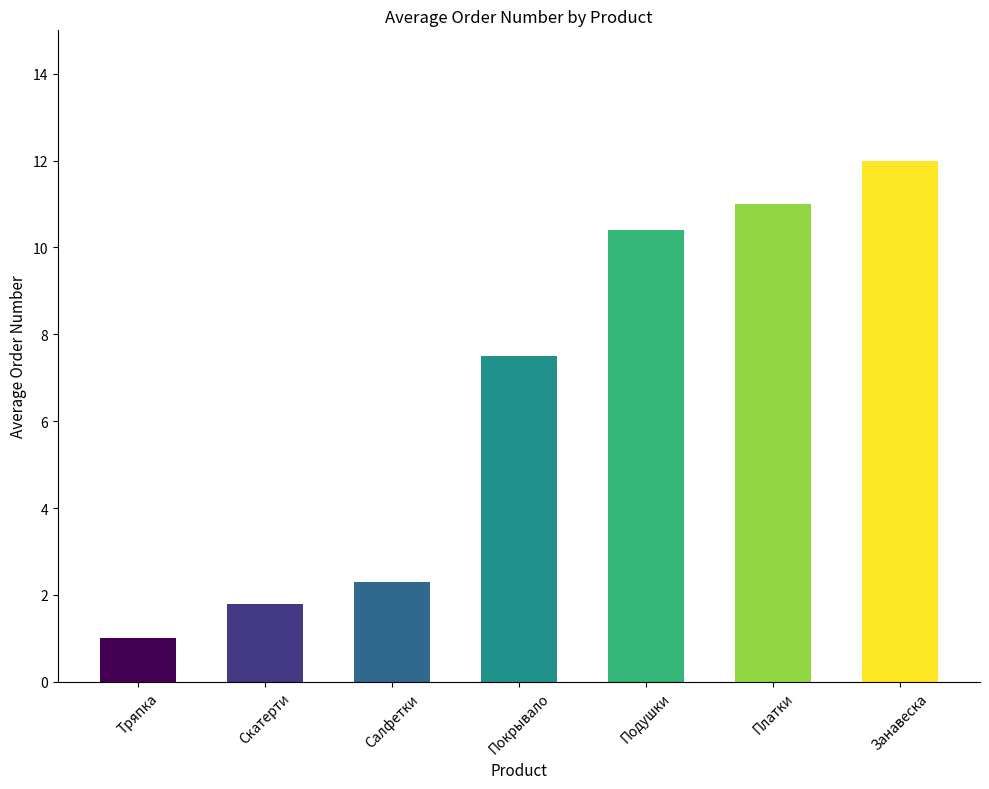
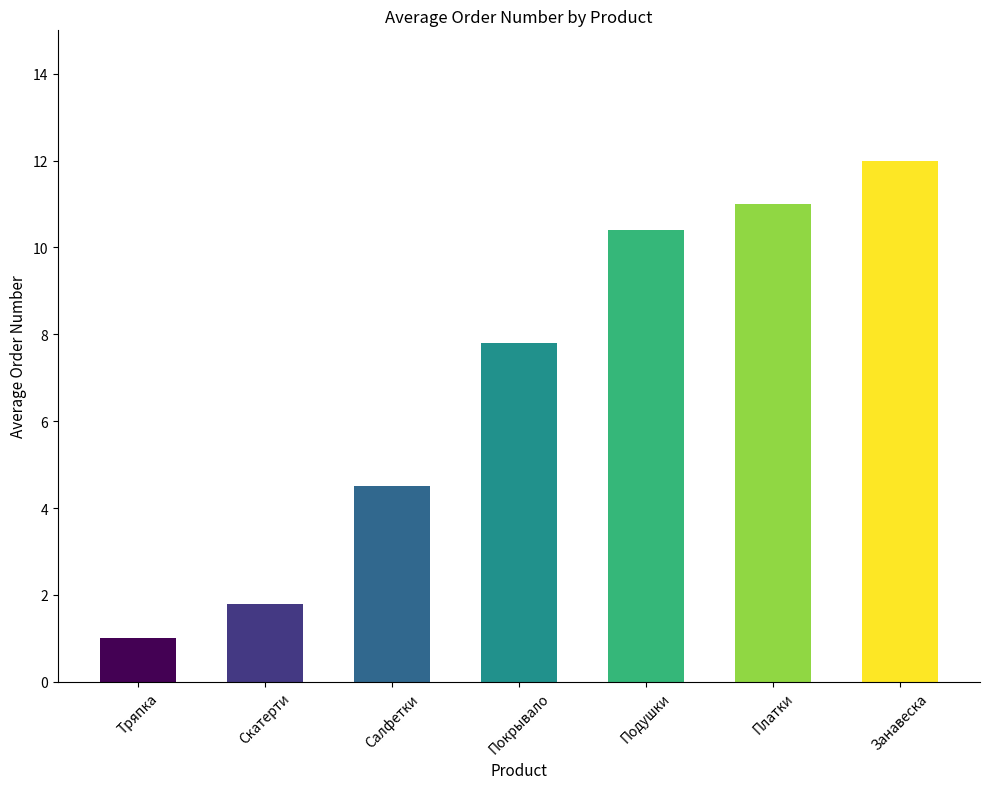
Салфетки: 2.3 -> 4.5
Покрывало: 7.5 -> 7.8
